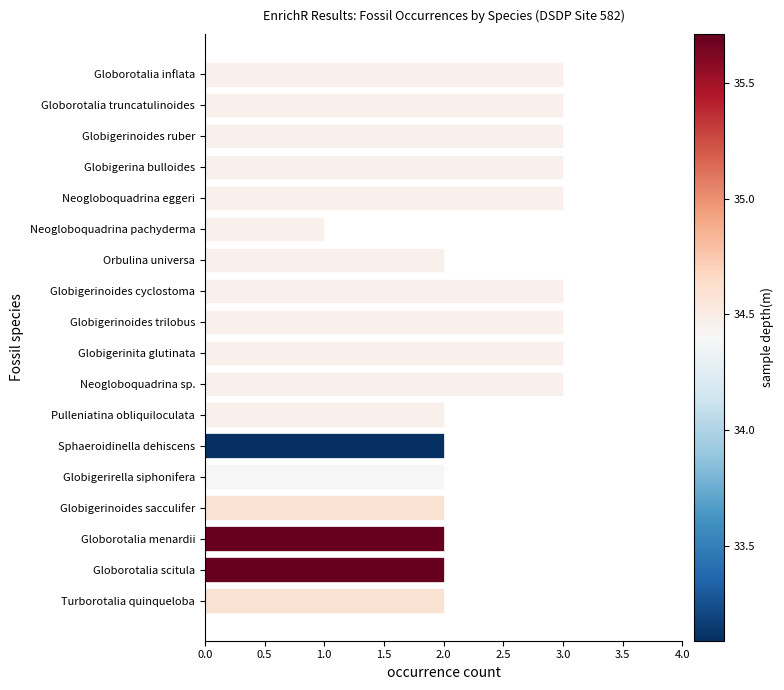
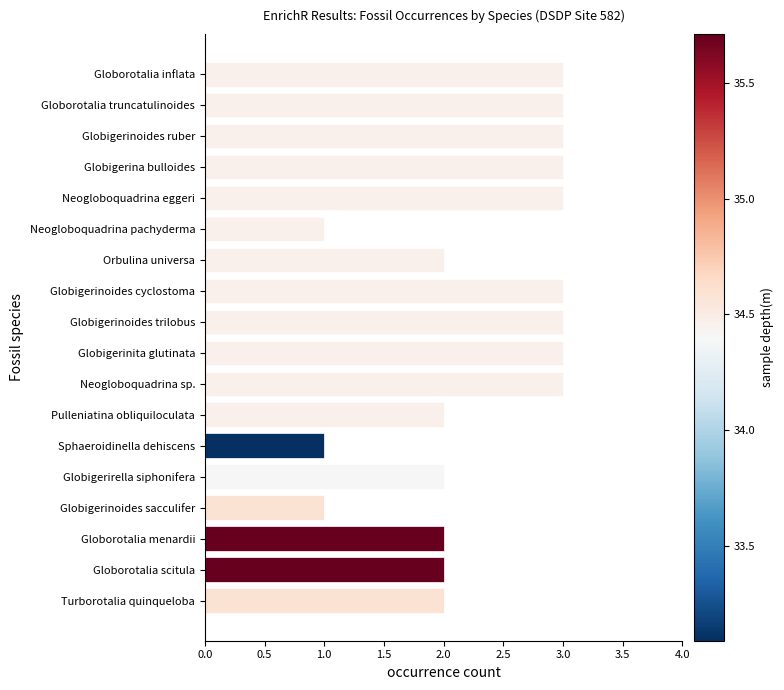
Sphaeroidinella dehiscens: 2 -> 1
Globigerinoides sacculifer: 2 -> 1
